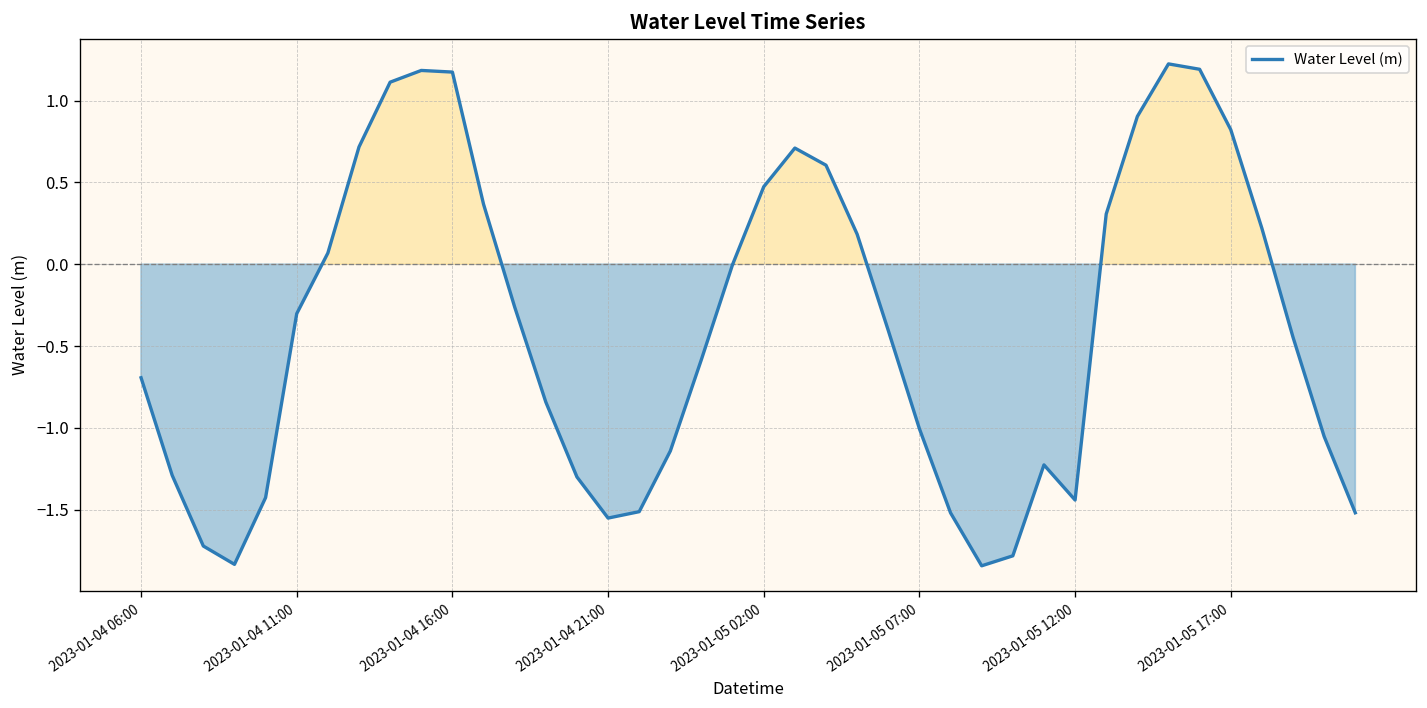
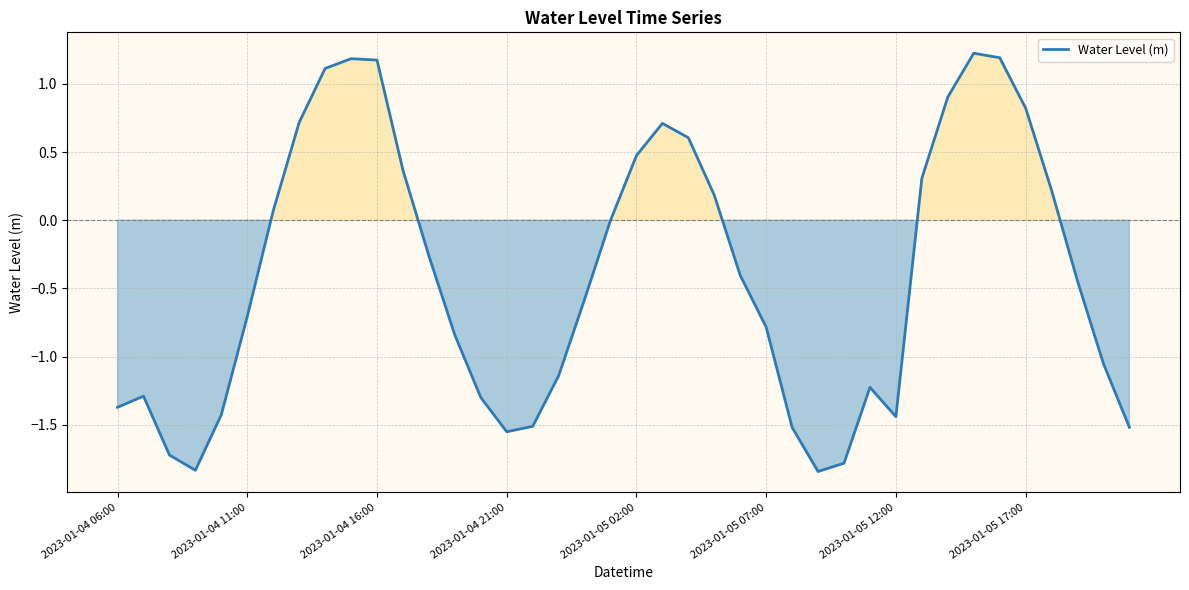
2023-01-04 06:00: -0.69 -> -1.37
2023-01-04 11:00: -0.30 -> -0.71
2023-01-05 07:00: -1.01 -> -0.78
